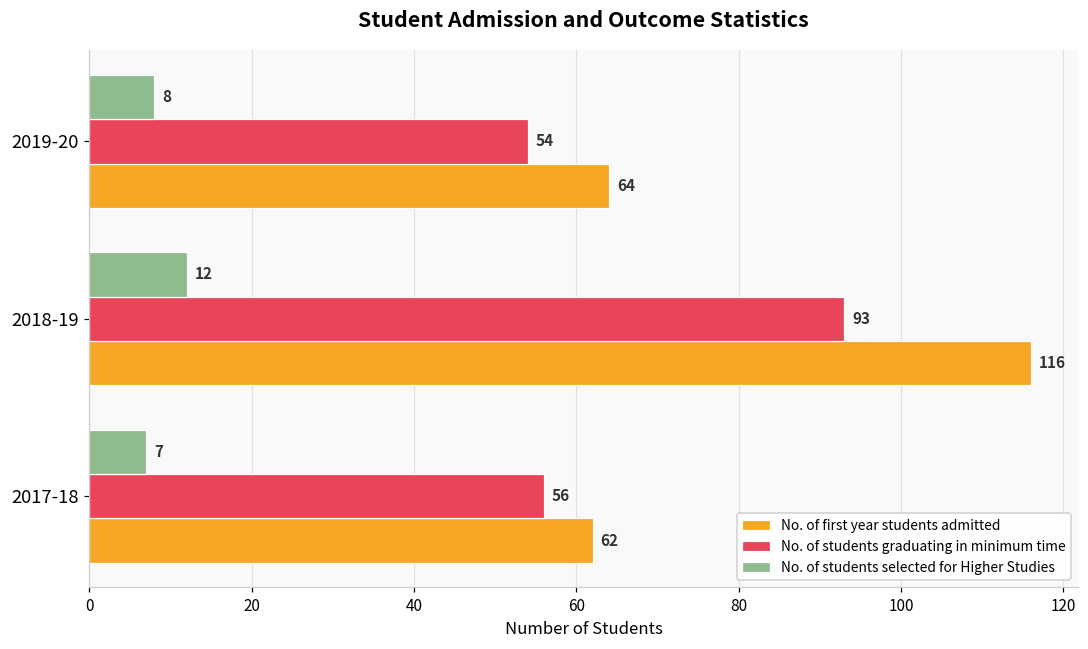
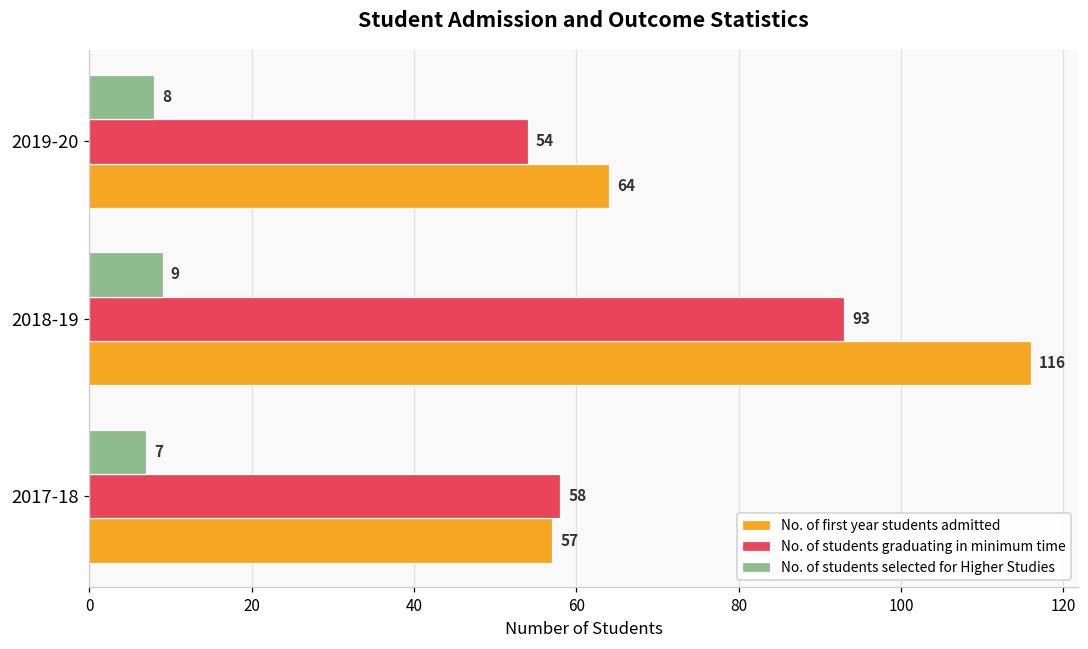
No. of students selected for Higher Studies, 2018-19: 12 -> 9
No. of students graduating in minimum time, 2017-18: 56 -> 58
No. of first year students admitted, 2017-18: 62 -> 57
